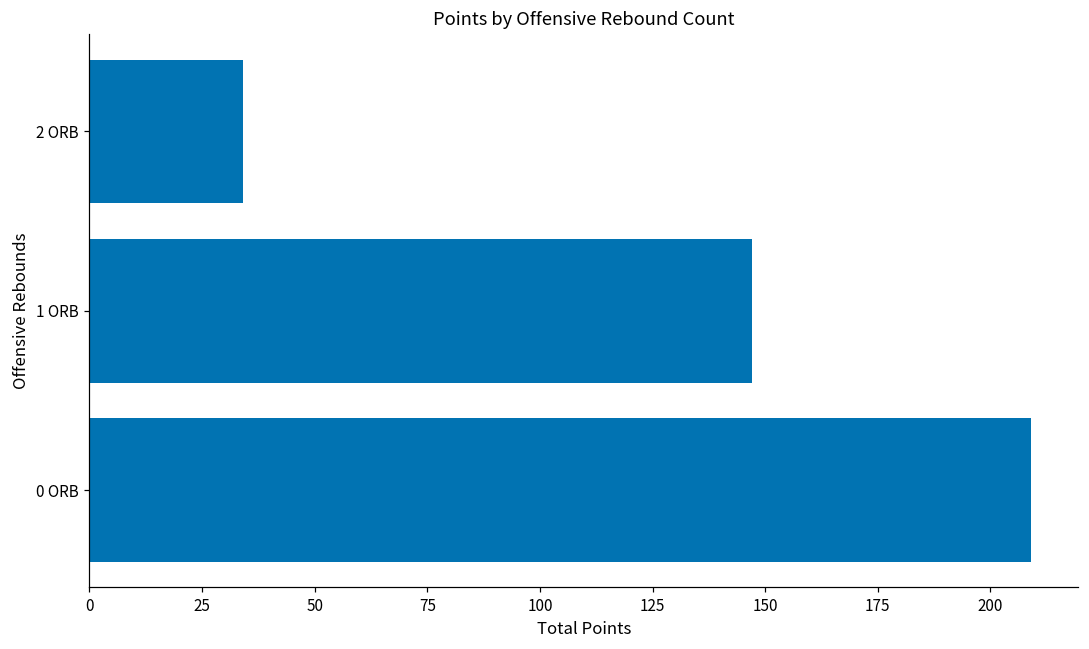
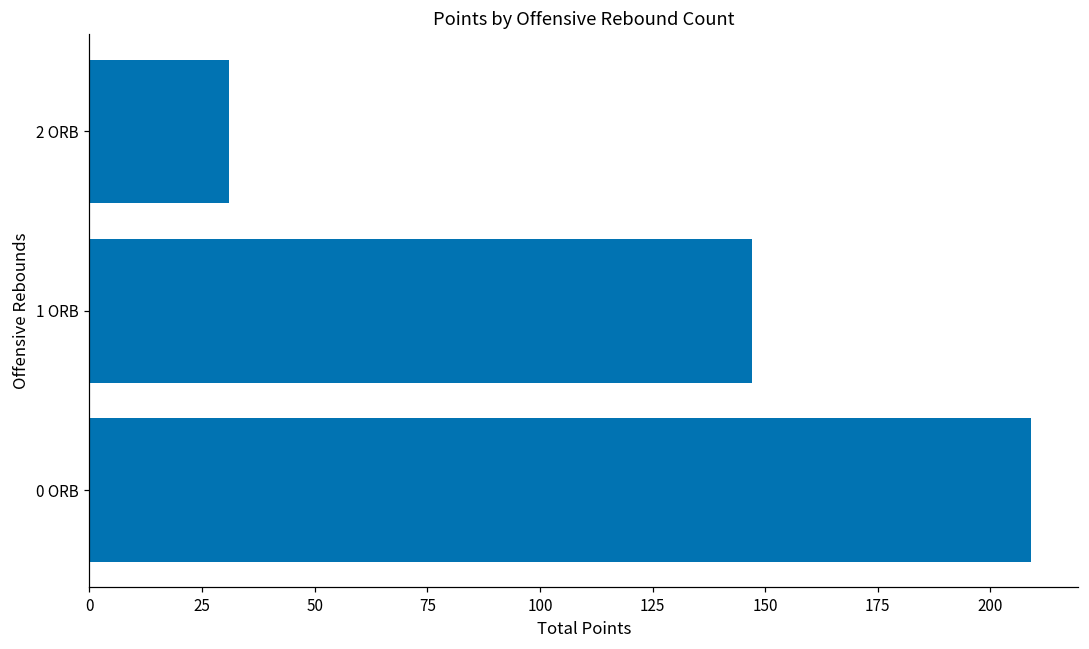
2 ORB: 34 -> 31
